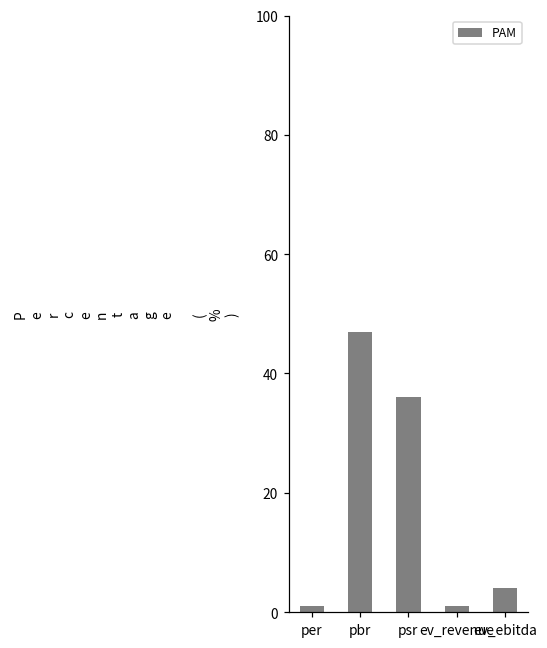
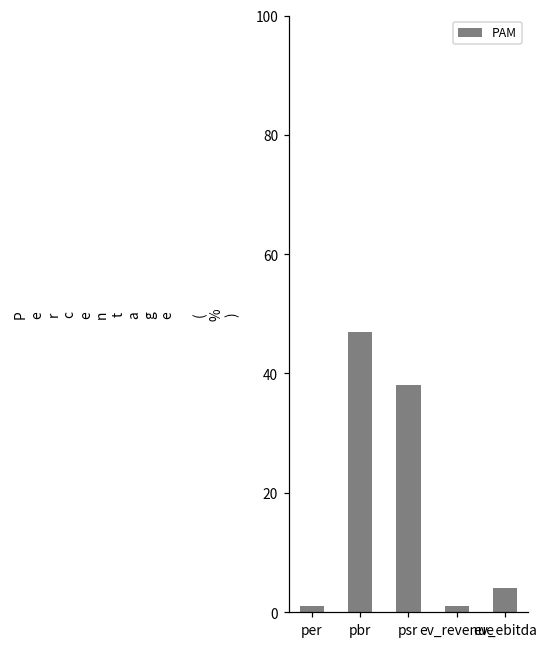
psr: 36 -> 38
